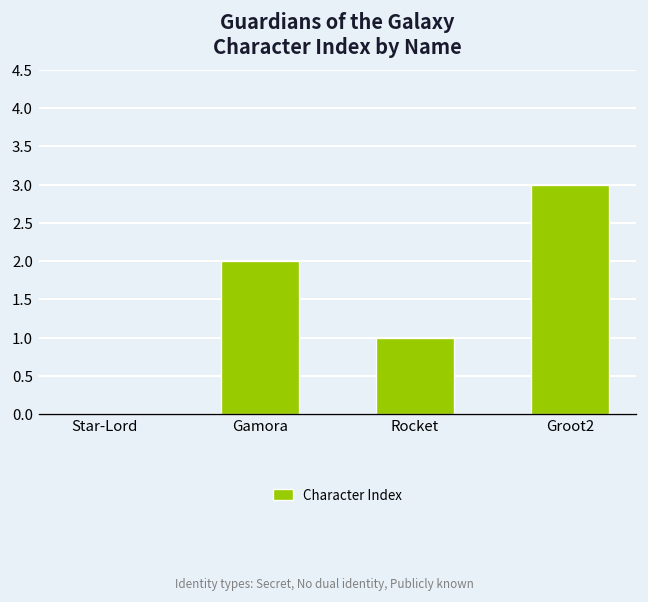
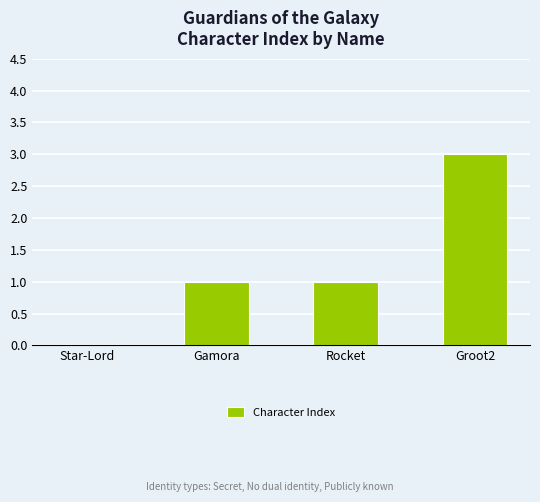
Gamora: 2 -> 1
